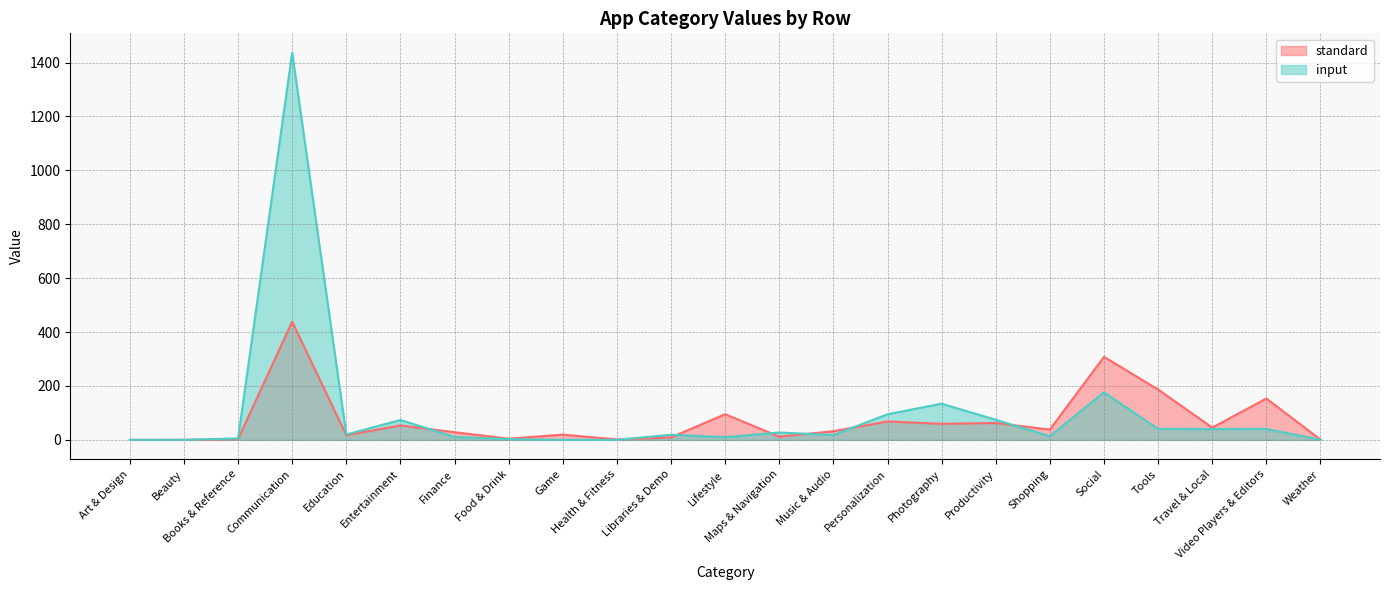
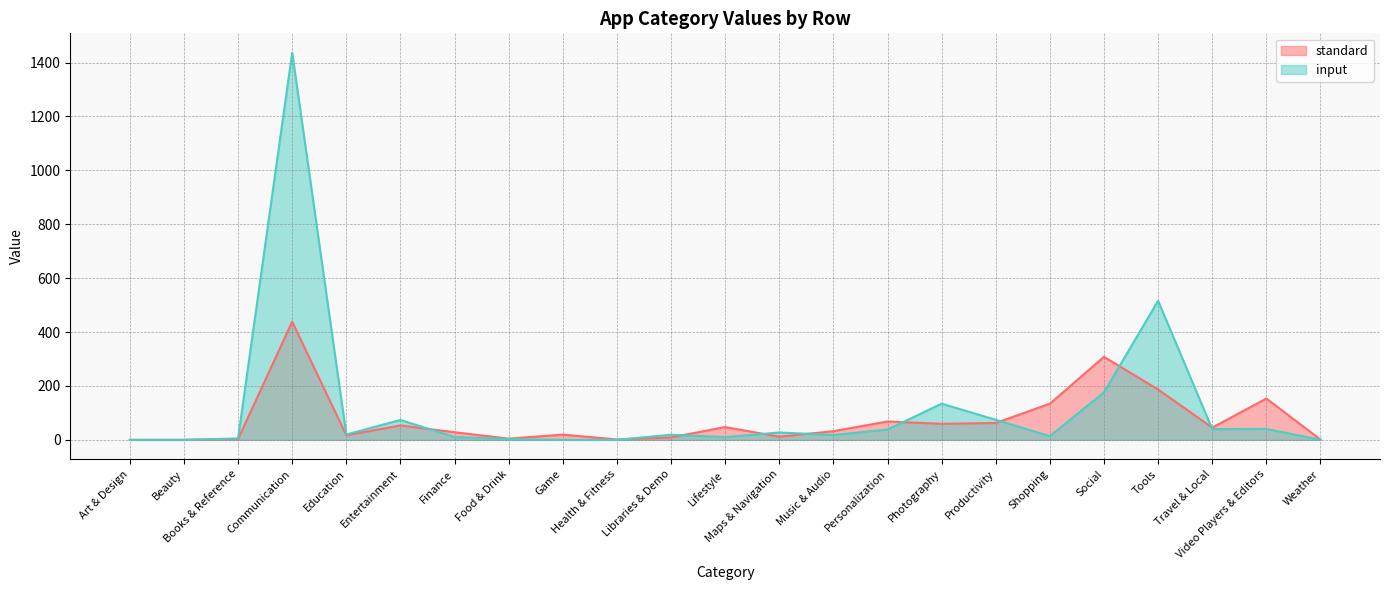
standard, Lifestyle: 100 -> 50
input, Personalization: 90 -> 40
standard, Shopping: 40 -> 130
input, Tools: 40 -> 520
